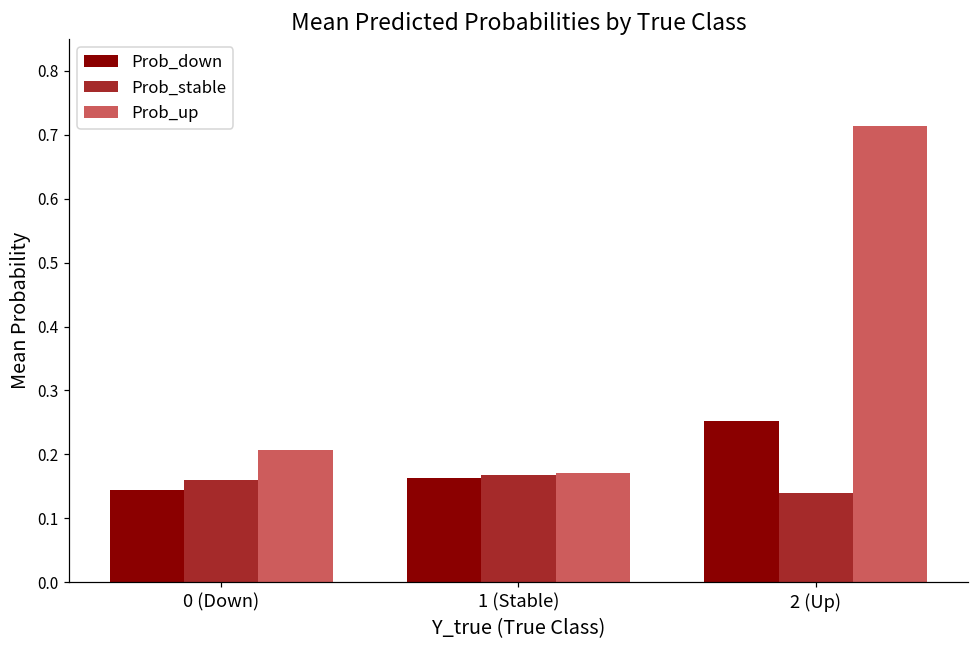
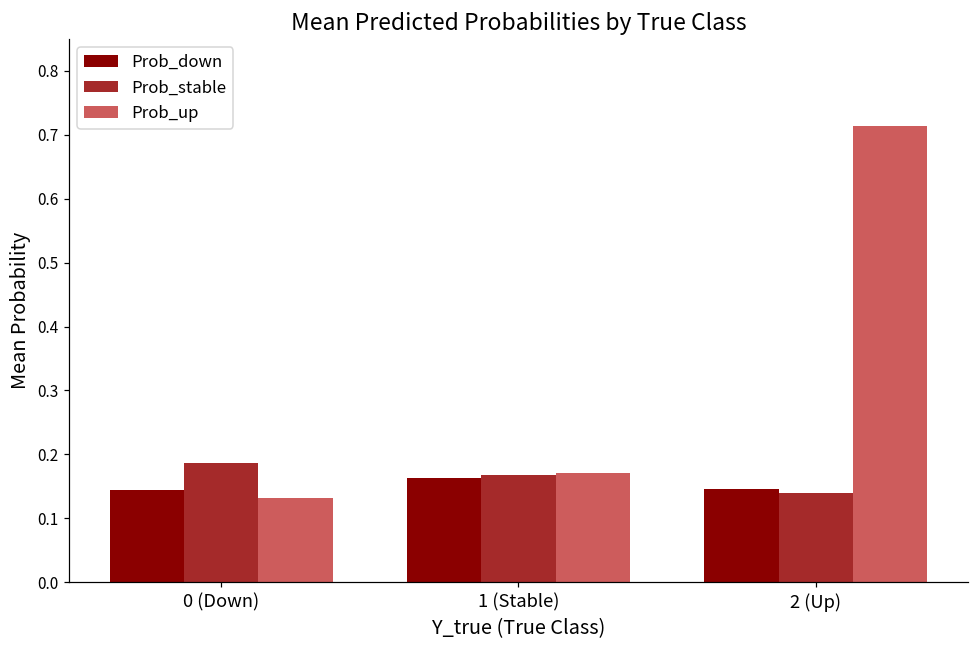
Prob_stable, 0 (Down): 0.16 -> 0.19
Prob_up, 0 (Down): 0.21 -> 0.13
Prob_down, 2 (Up): 0.25 -> 0.15
